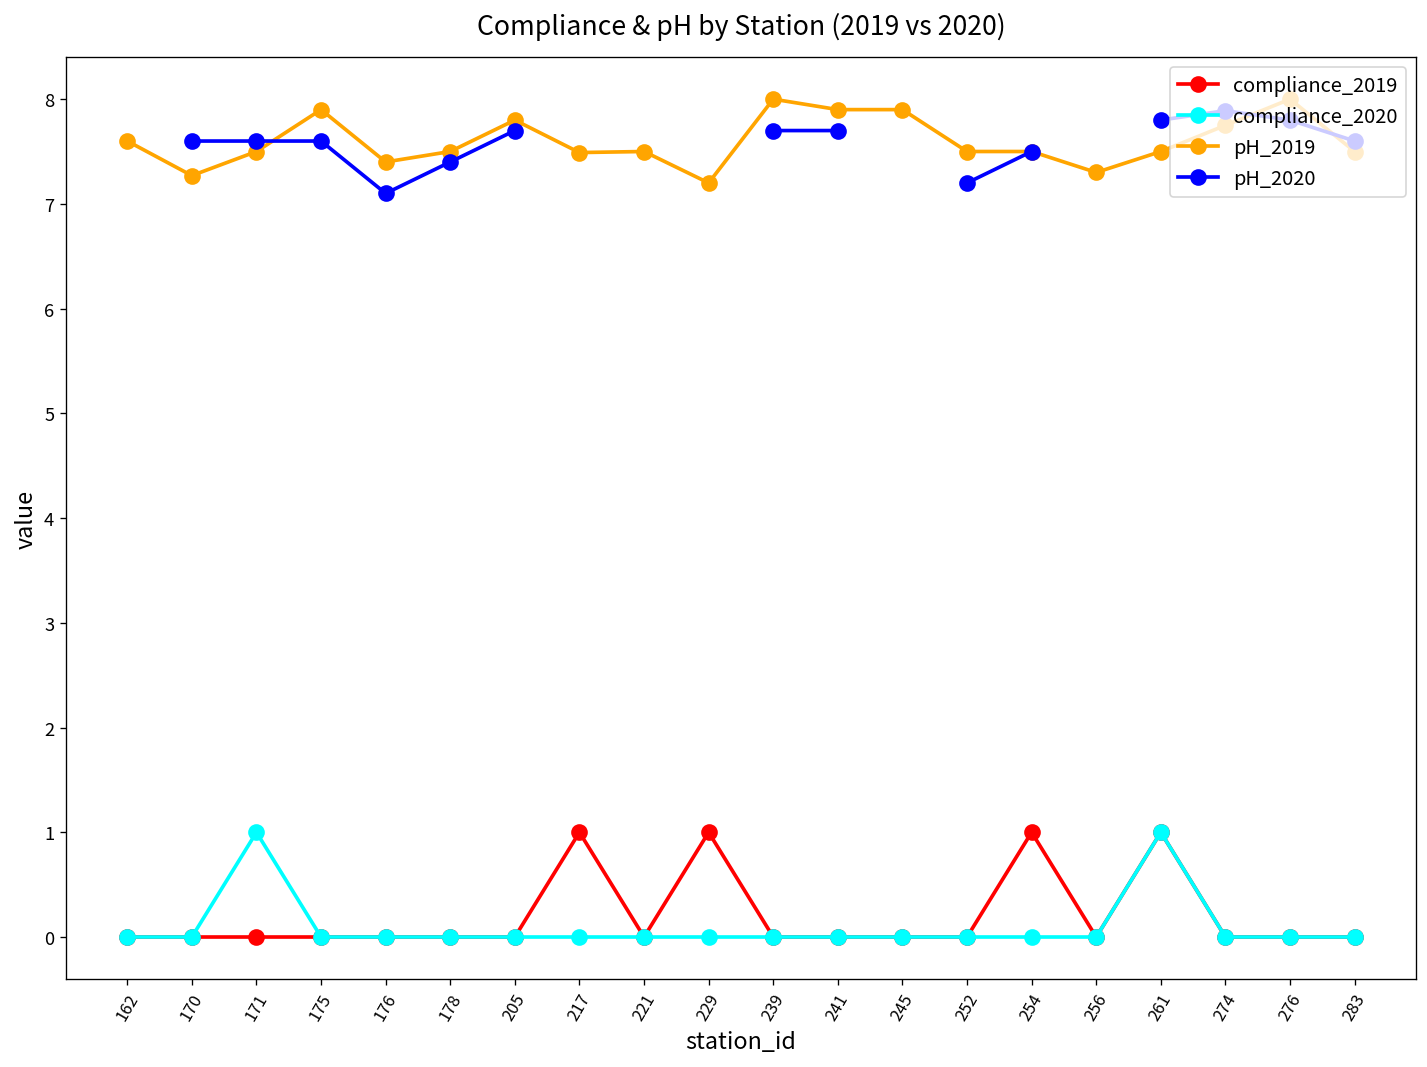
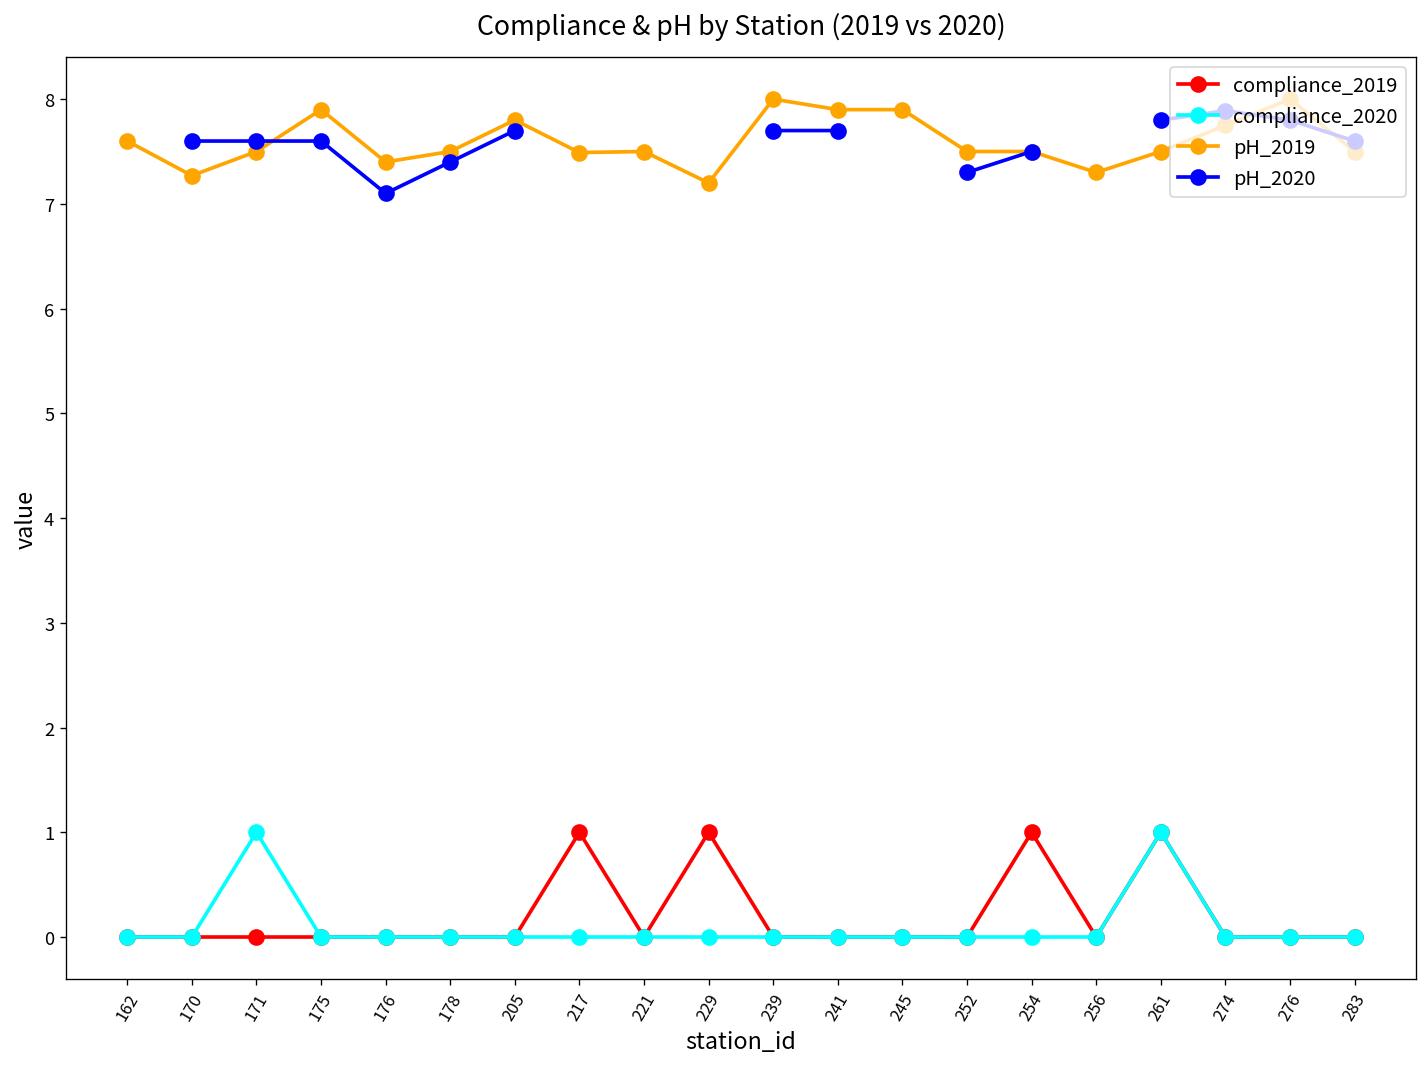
pH_2020, 252: 7.2 -> 7.3
